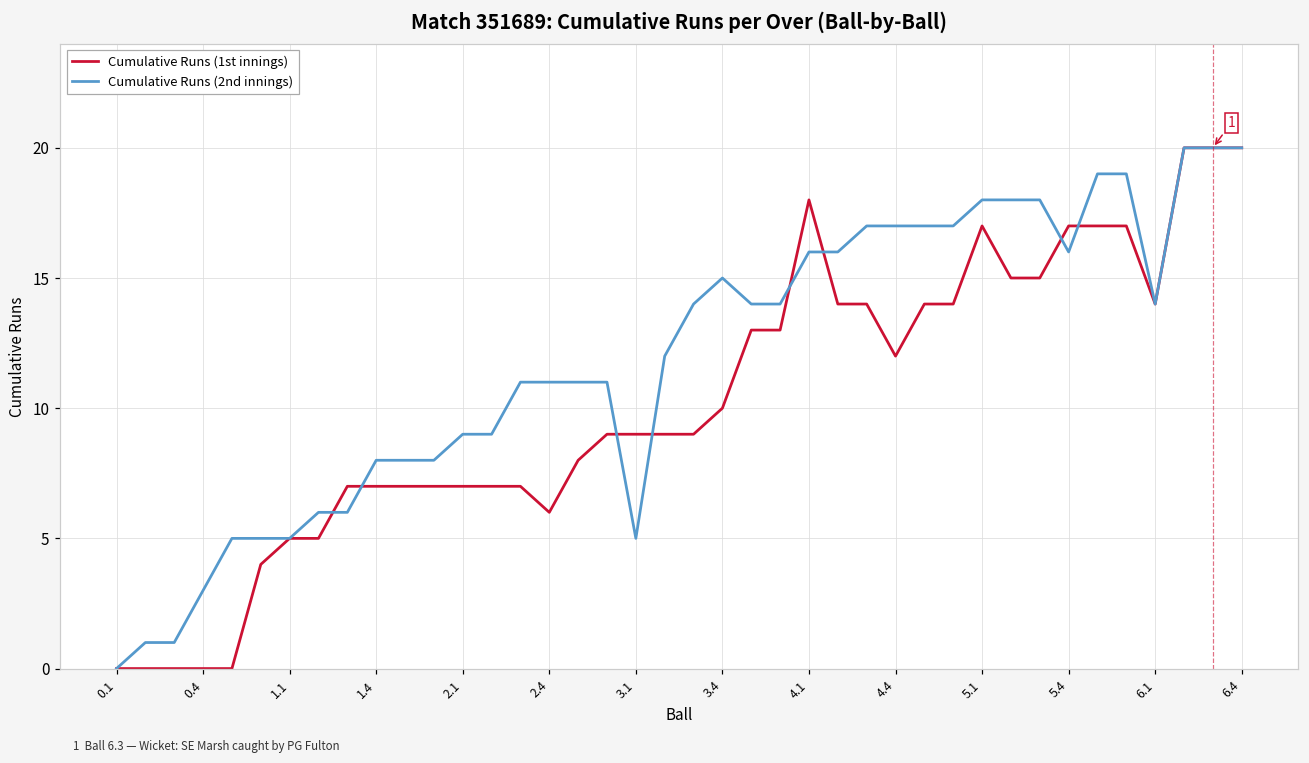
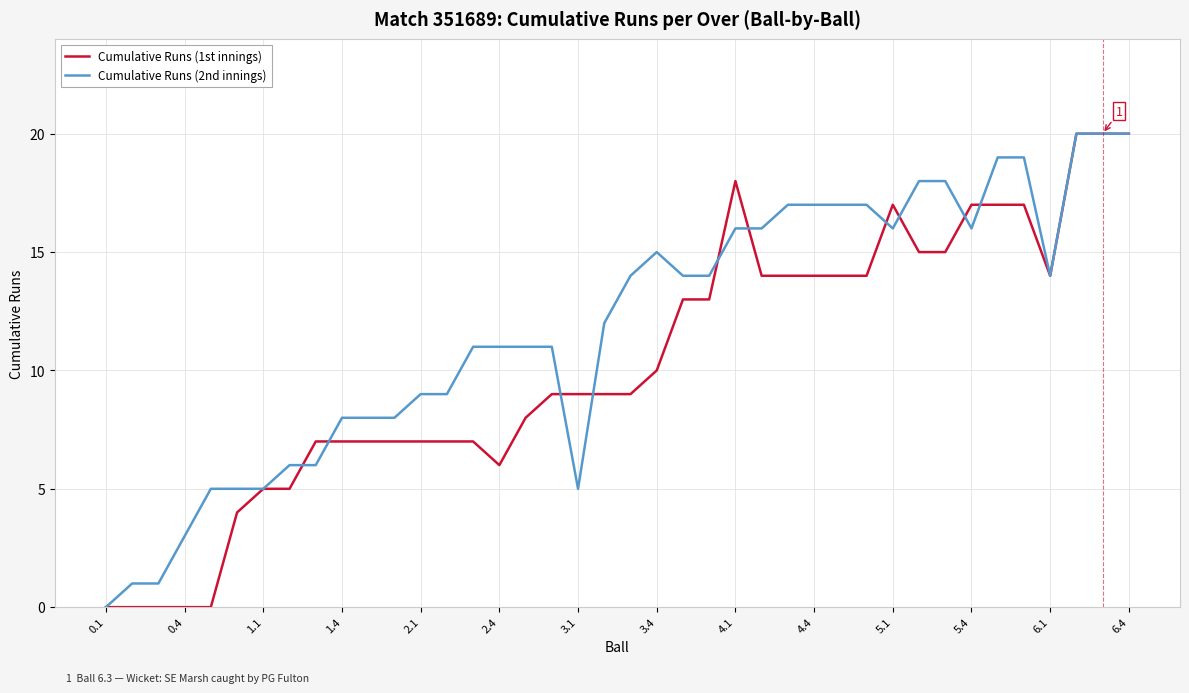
Cumulative Runs (1st innings), 4.4: 12 -> 14
Cumulative Runs (2nd innings), 5.1: 18 -> 16
